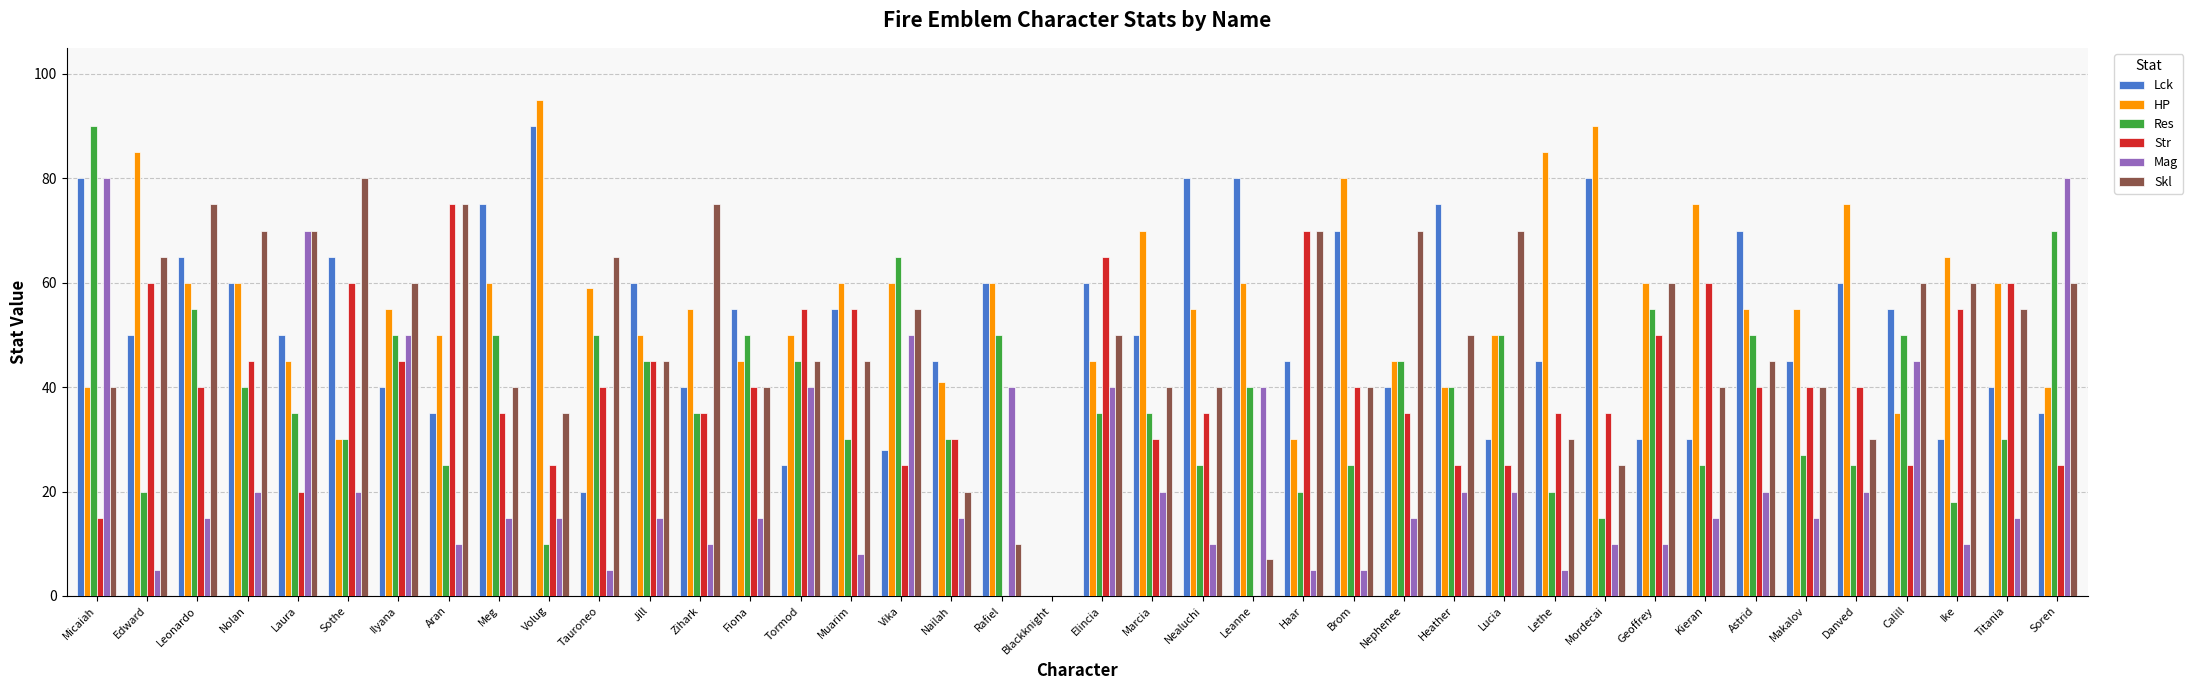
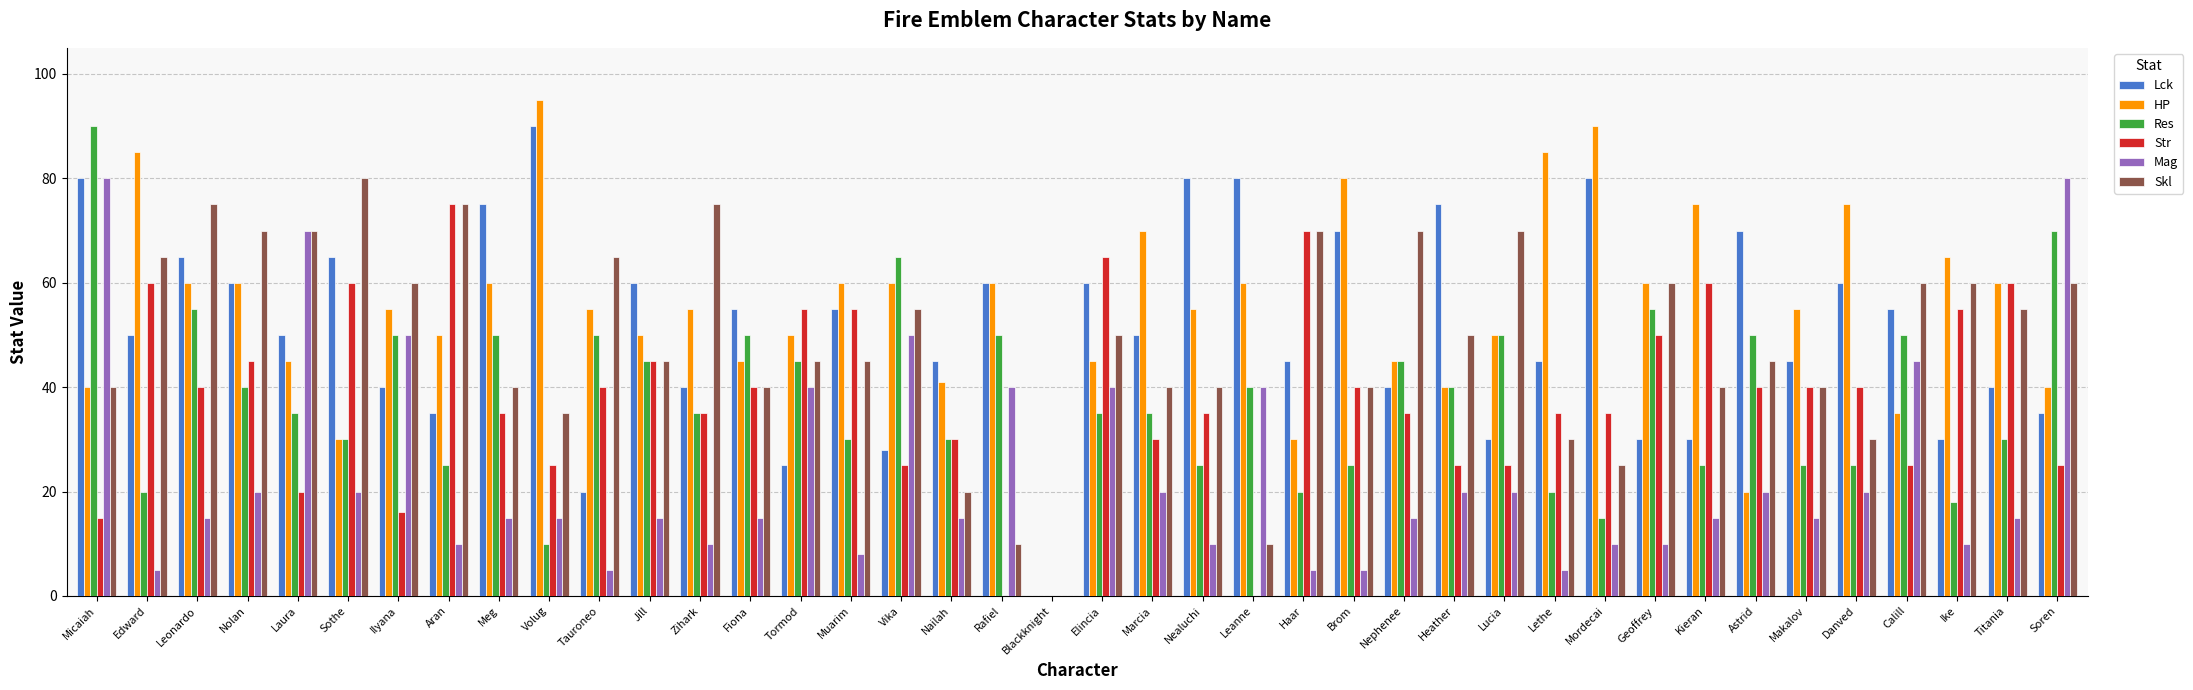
Str, Ilyana: 45 -> 16
HP, Tauroneo: 59 -> 55
Skl, Leanne: 7 -> 10
HP, Astrid: 55 -> 20
Res, Makalov: 27 -> 25
